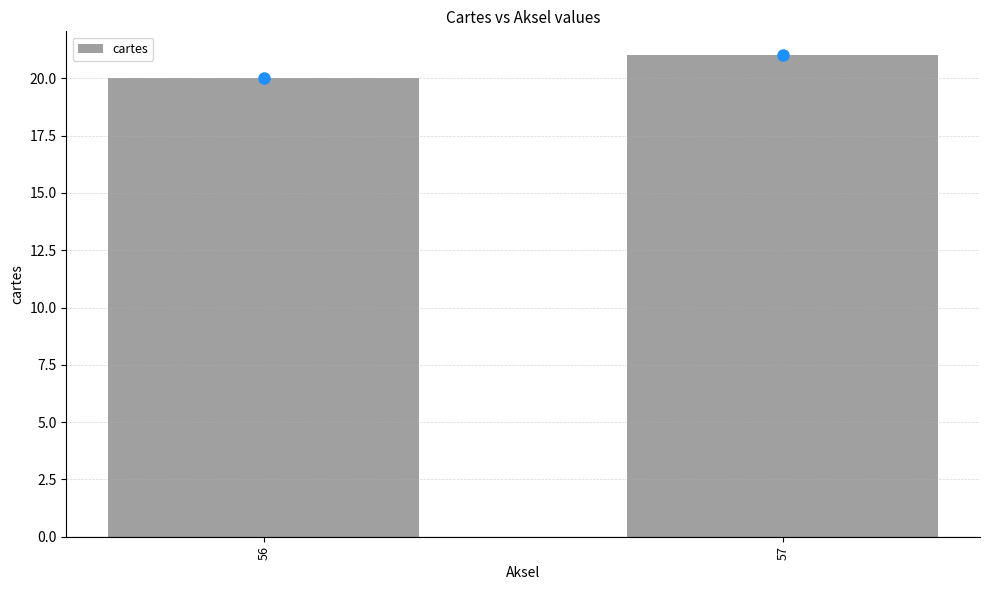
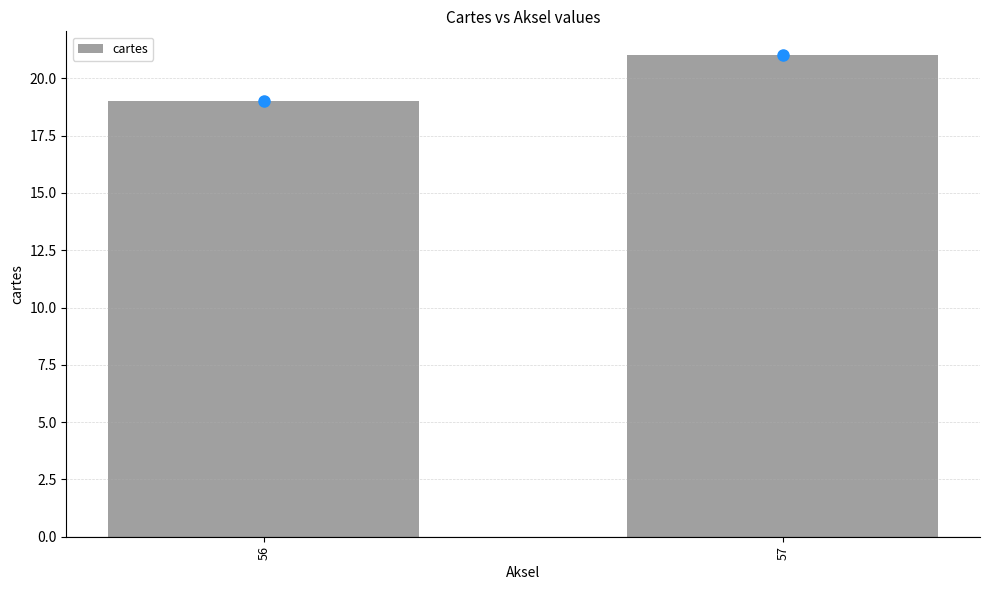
cartes, 56: 20 -> 19
